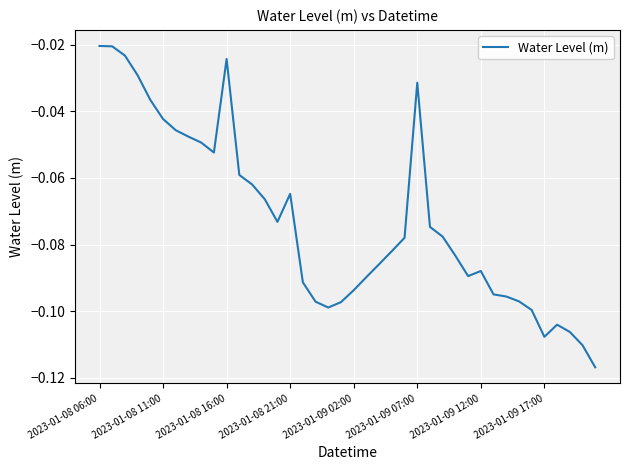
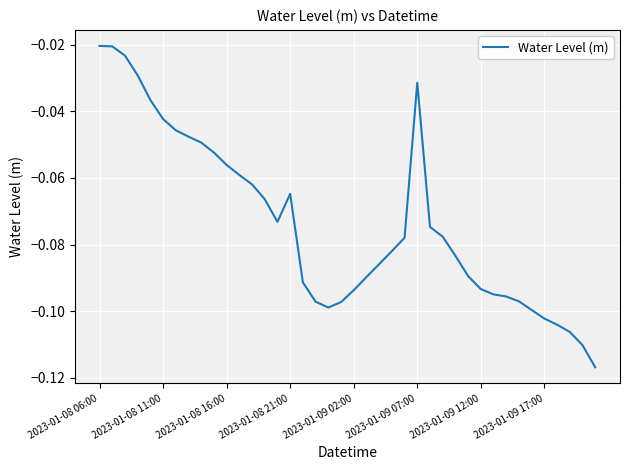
2023-01-08 16:00: -0.024 -> -0.056
2023-01-09 12:00: -0.088 -> -0.093
2023-01-09 17:00: -0.108 -> -0.102
